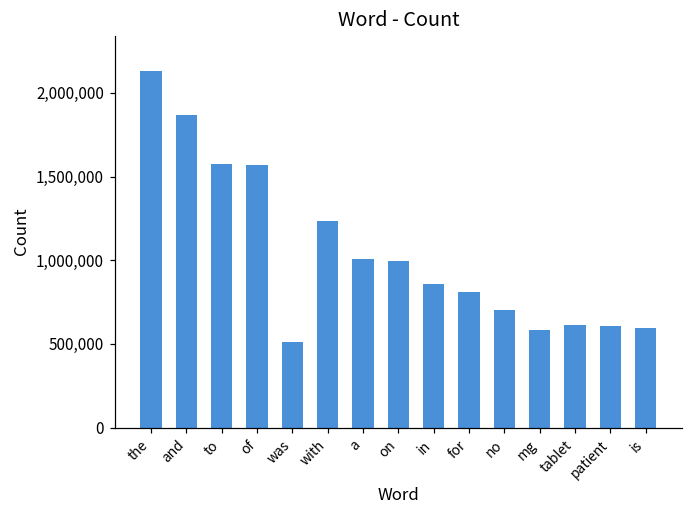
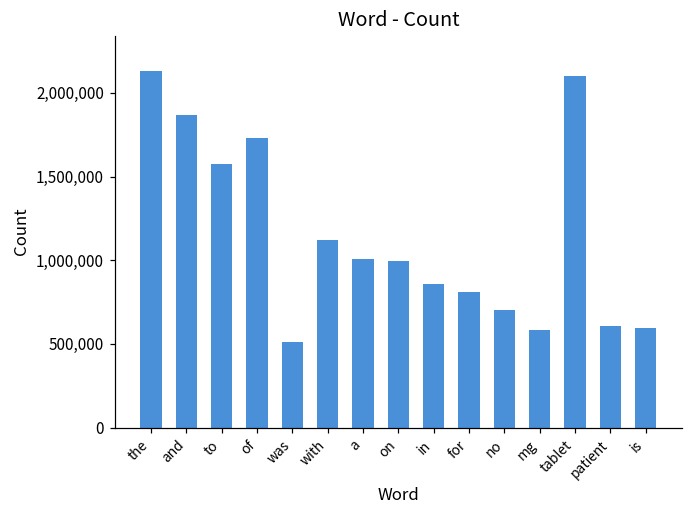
of: 1,570,000 -> 1,730,000
with: 1,240,000 -> 1,120,000
tablet: 610,000 -> 2,100,000
